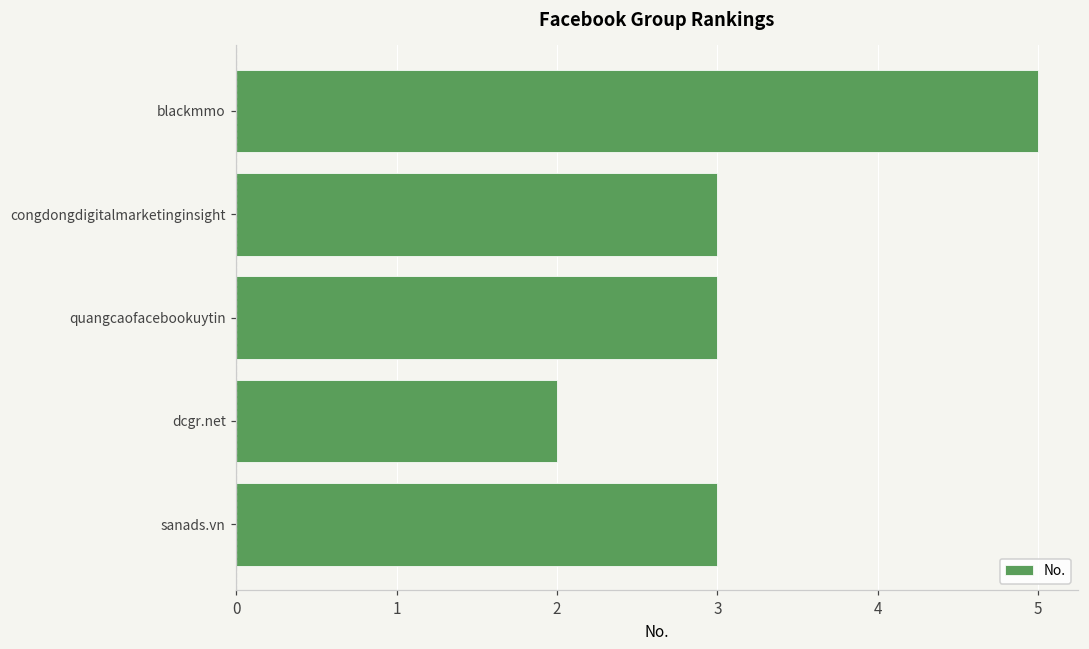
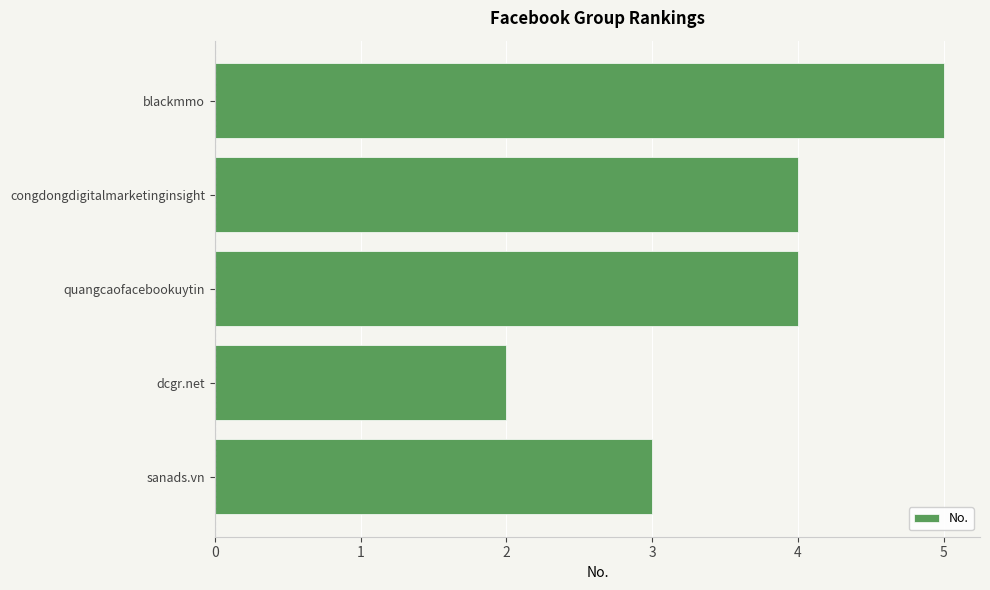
congdongdigitalmarketinginsight: 3 -> 4
quangcaofacebookuytin: 3 -> 4
